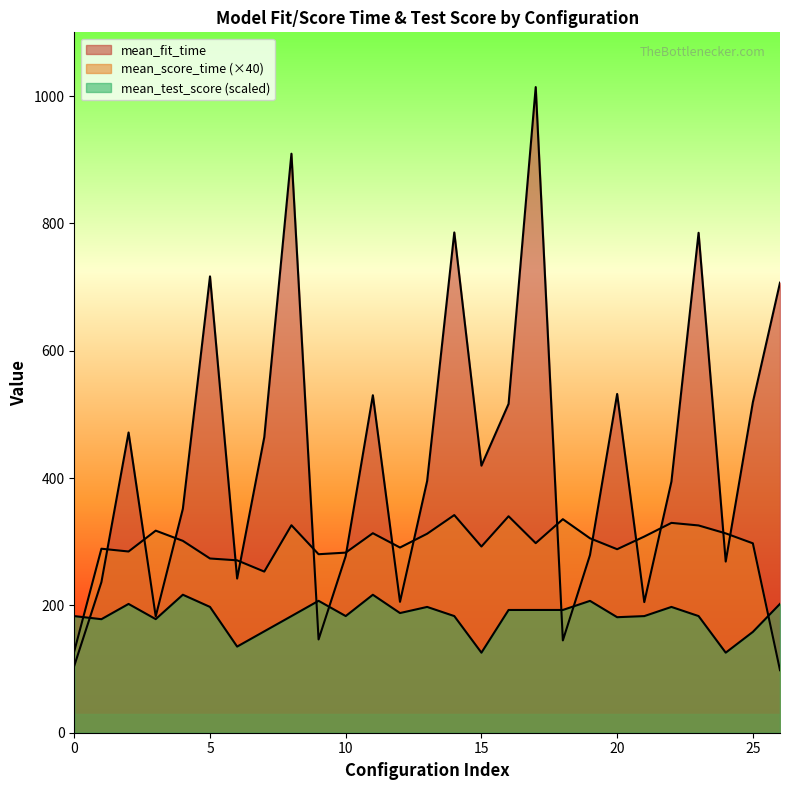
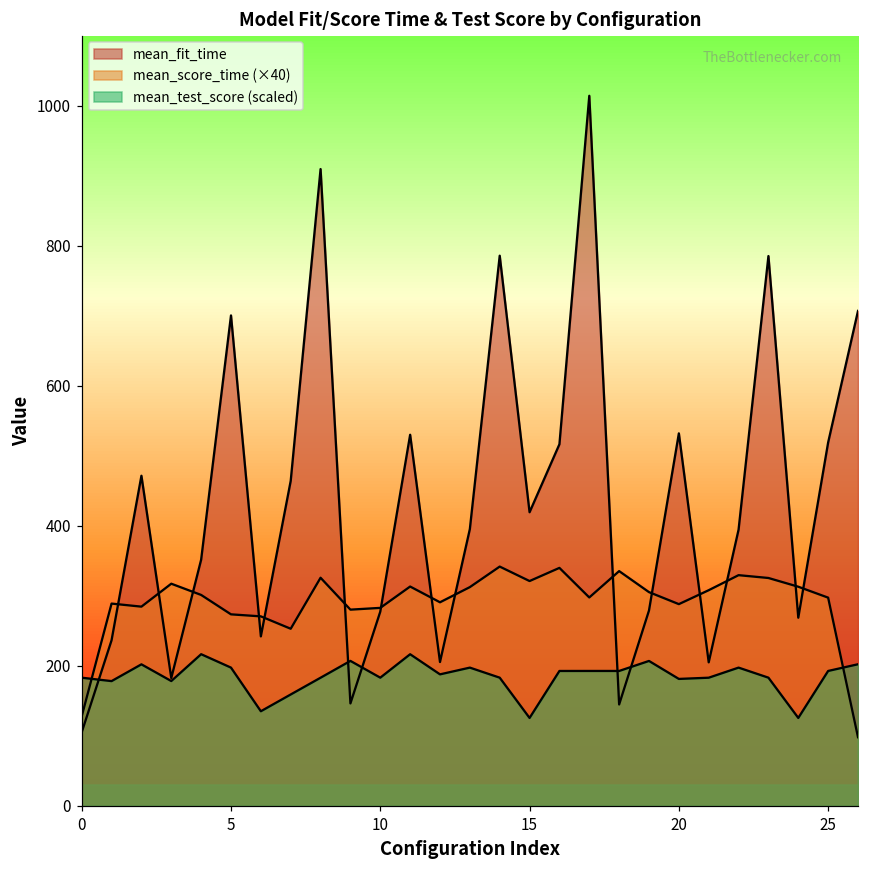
mean_fit_time, 5: 720 -> 700
mean_score_time (×40), 15: 290 -> 320
mean_test_score (scaled), 25: 160 -> 190
